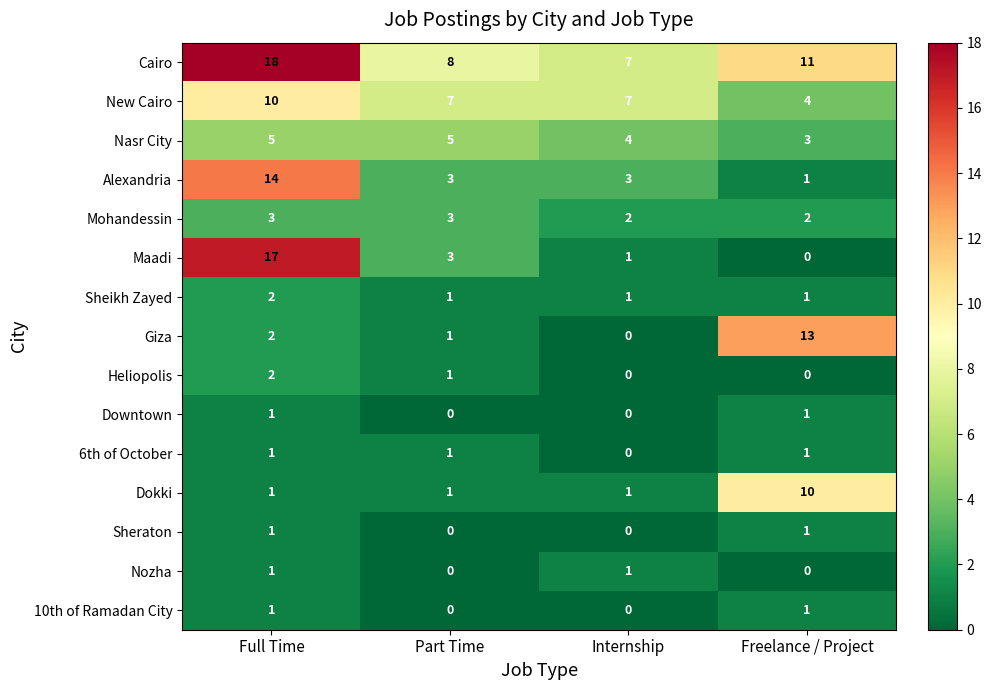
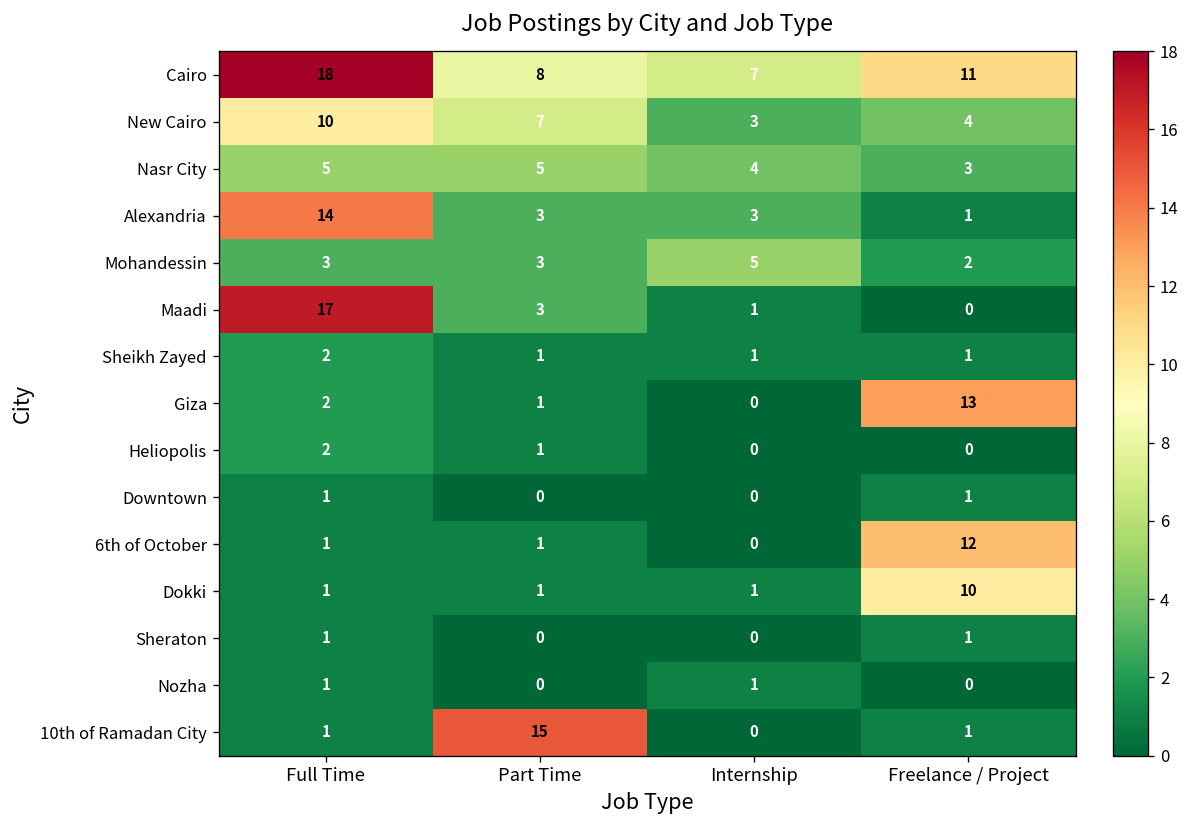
New Cairo, Internship: 7 -> 3
Mohandessin, Internship: 2 -> 5
6th of October, Freelance / Project: 1 -> 12
10th of Ramadan City, Part Time: 0 -> 15
